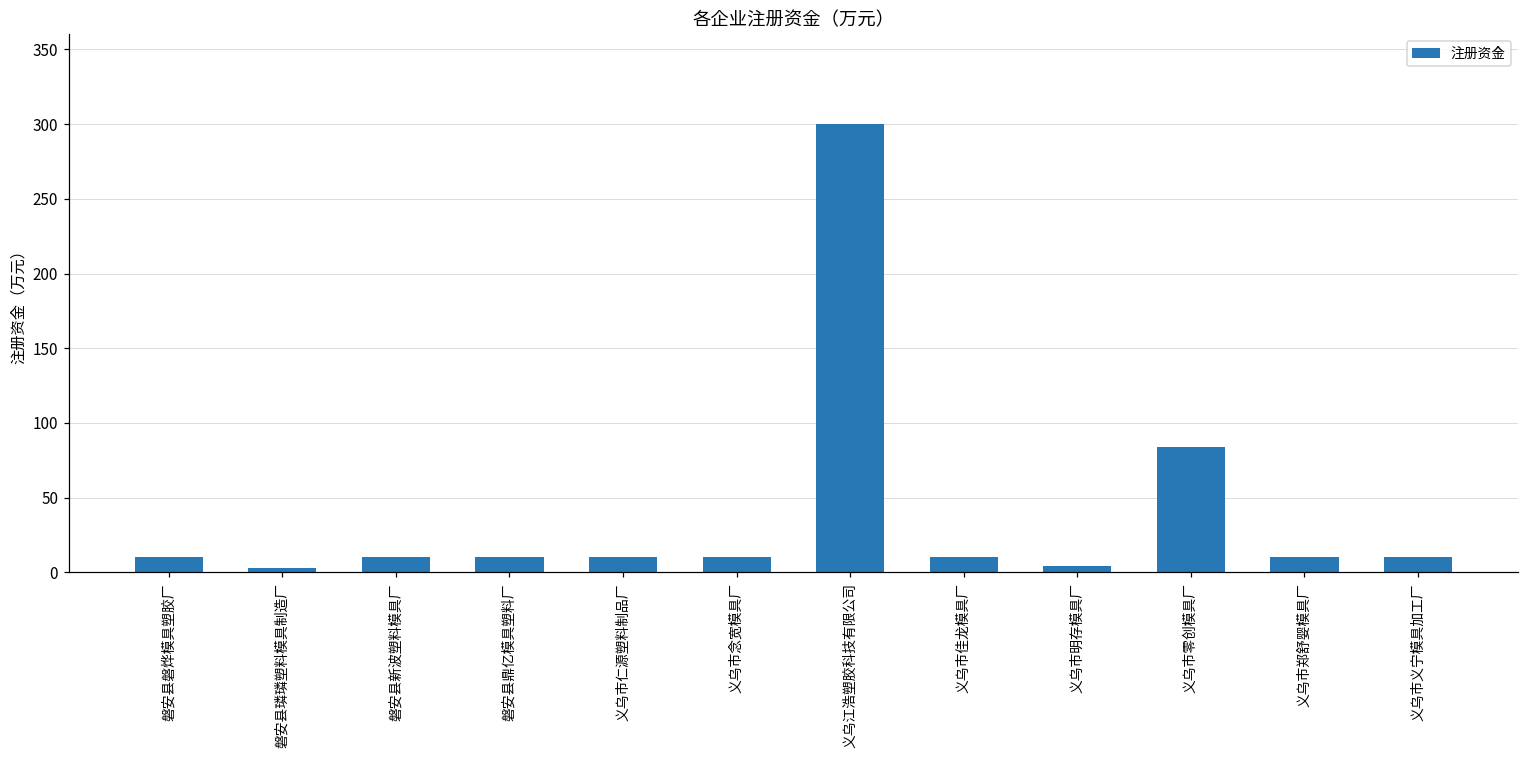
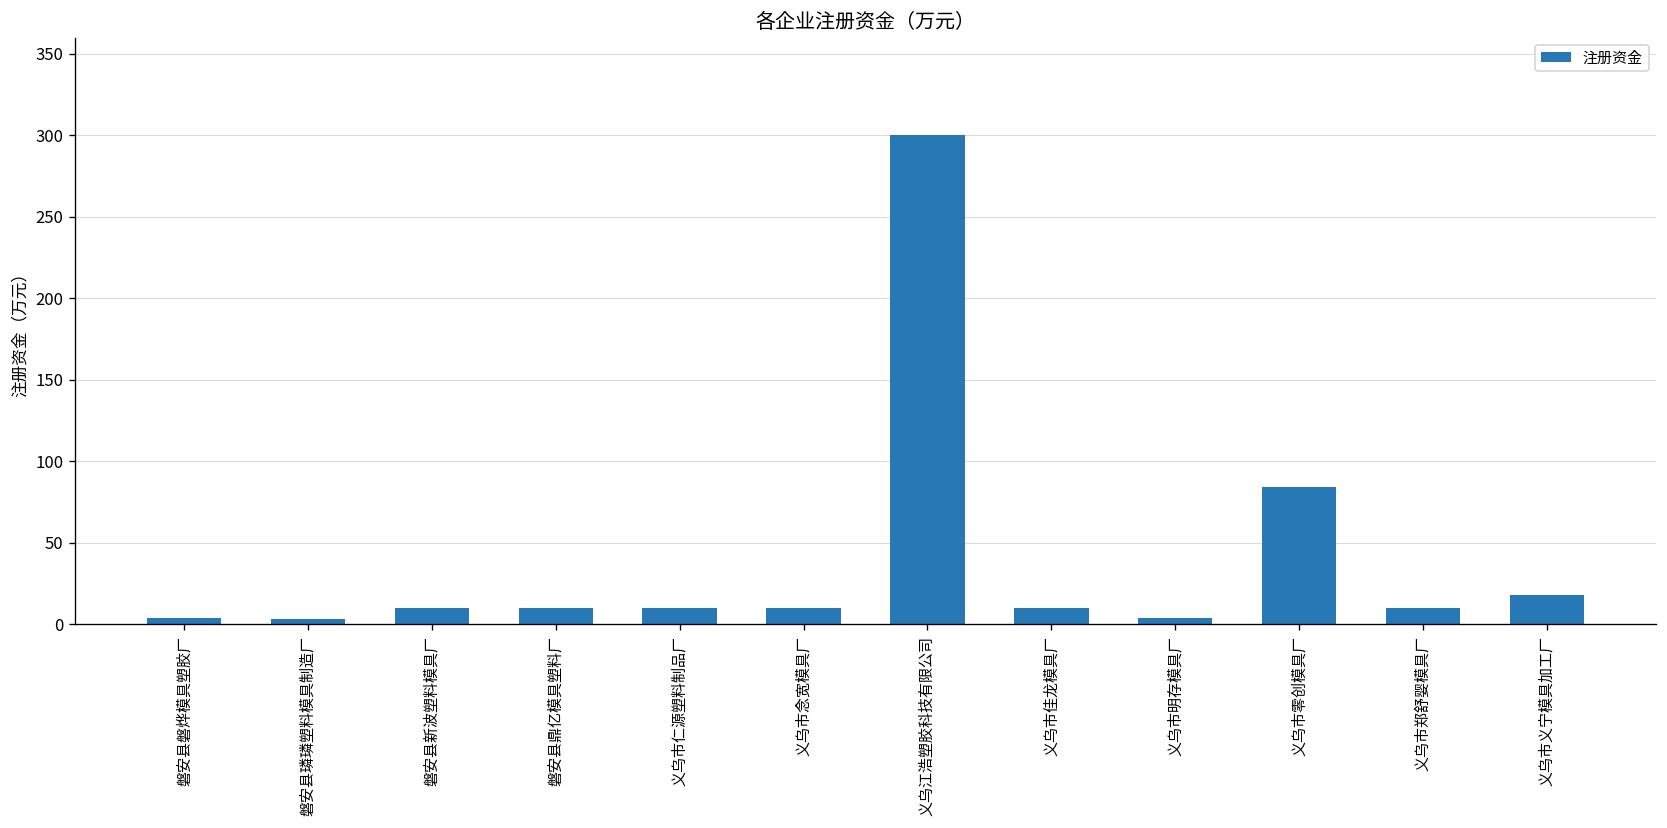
磐安县磐烨模具塑胶厂: 10 -> 4
义乌市义宁模具加工厂: 10 -> 18
